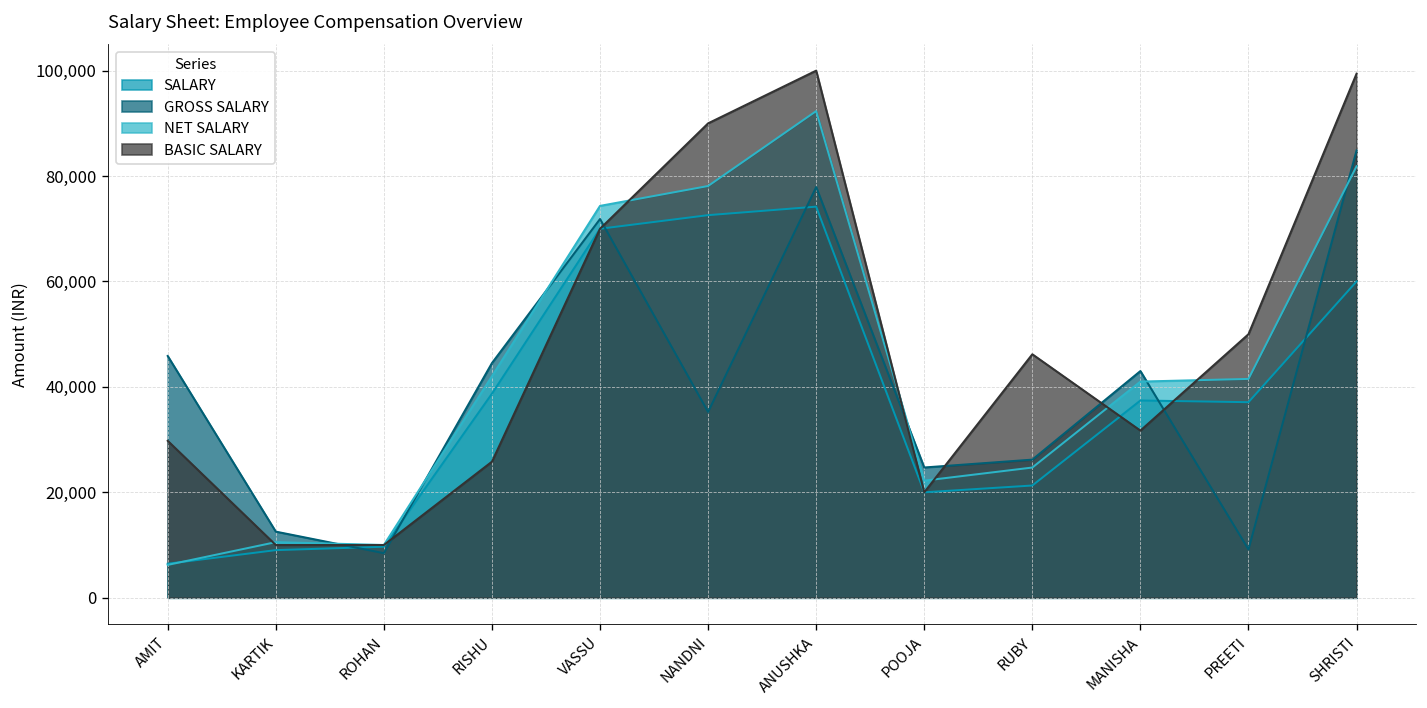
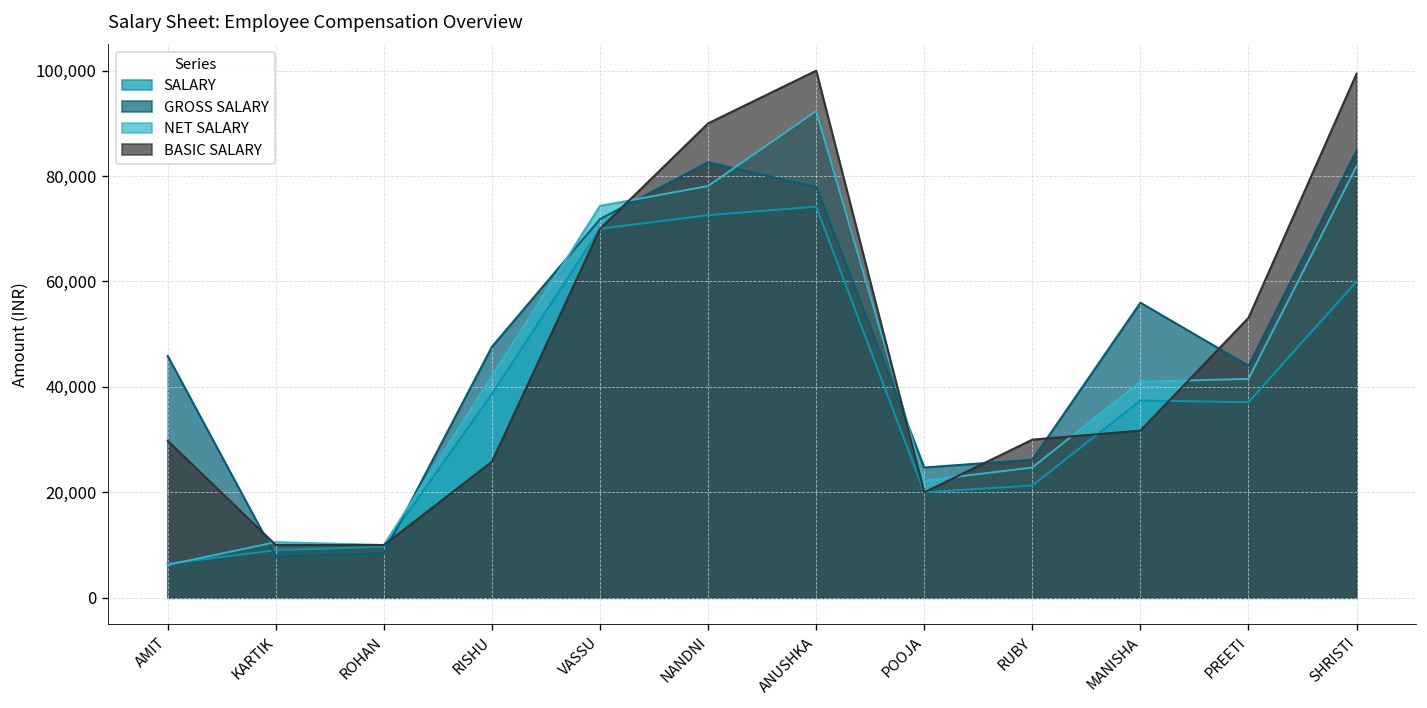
GROSS SALARY, KARTIK: 13,000 -> 8,000
GROSS SALARY, RISHU: 45,000 -> 48,000
GROSS SALARY, NANDNI: 35,000 -> 83,000
BASIC SALARY, RUBY: 46,000 -> 30,000
GROSS SALARY, MANISHA: 43,000 -> 56,000
GROSS SALARY, PREETI: 9,000 -> 44,000
BASIC SALARY, PREETI: 50,000 -> 53,000
